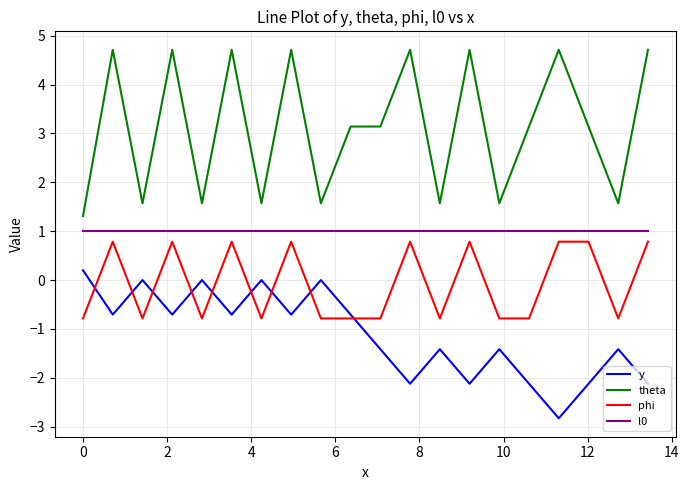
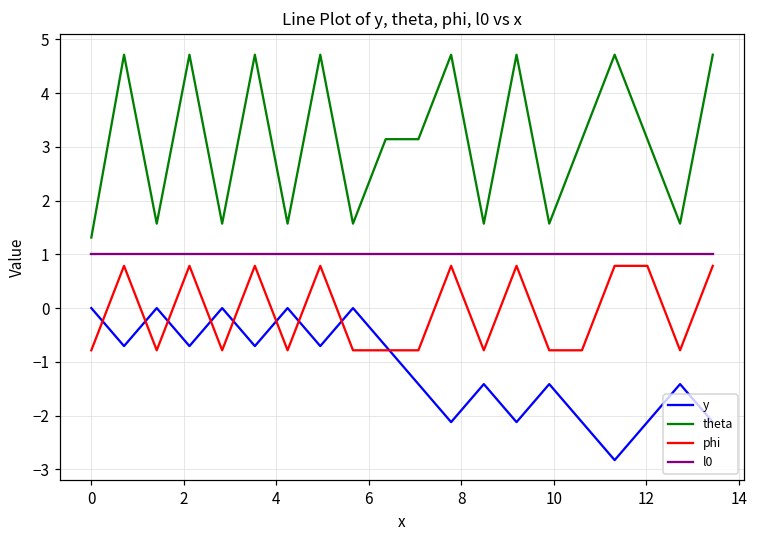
y, 0: 0.2 -> 0.0
